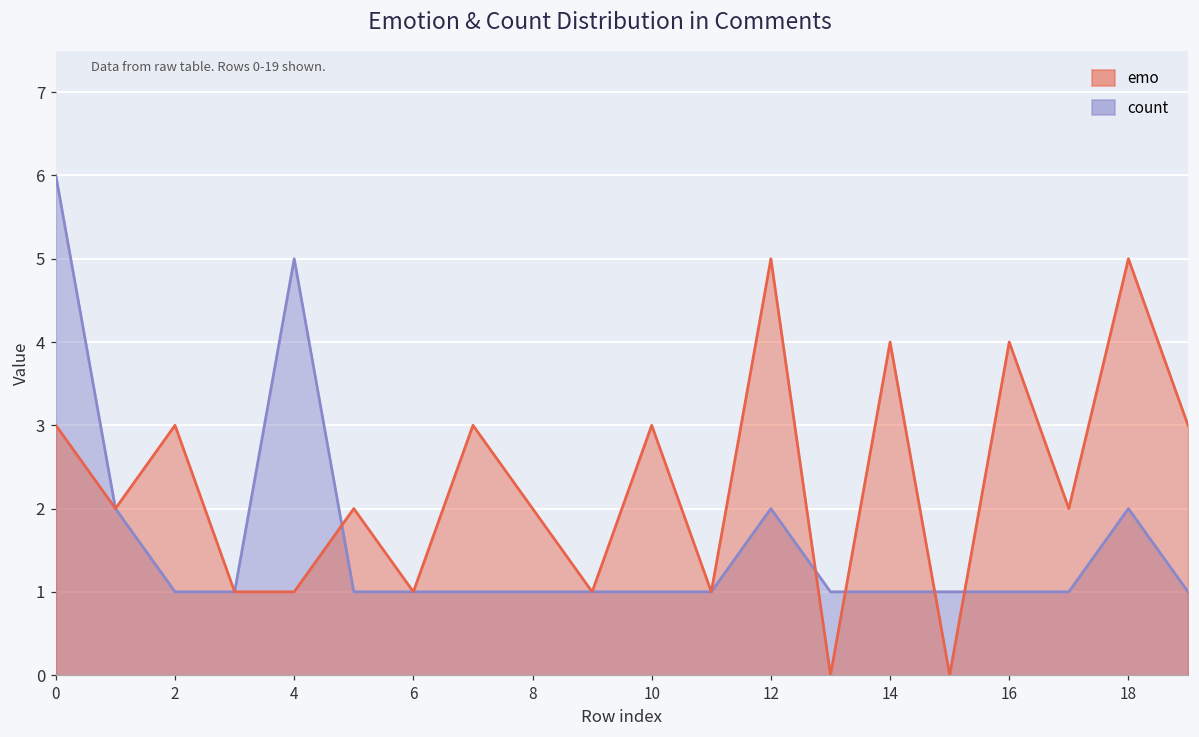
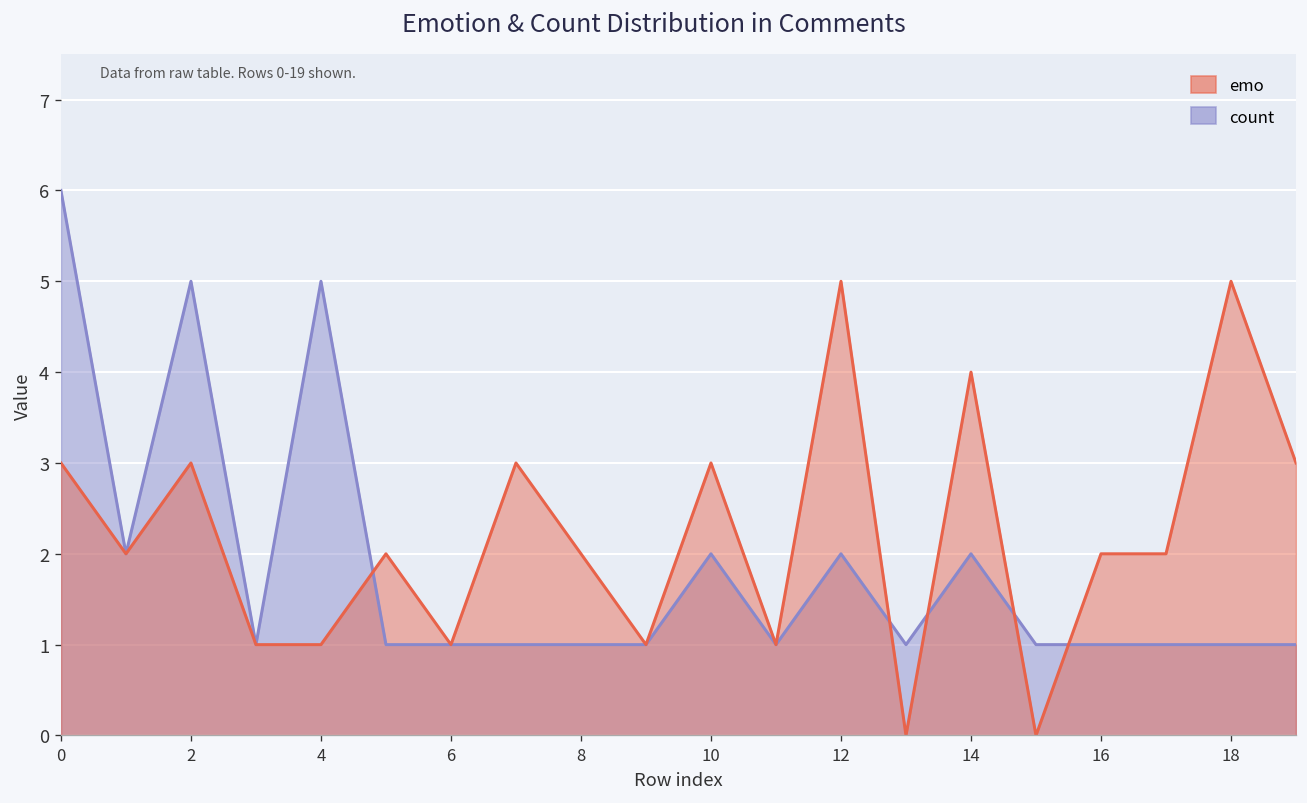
count, 2: 1 -> 5
count, 10: 1 -> 2
count, 14: 1 -> 2
emo, 16: 4 -> 2
count, 18: 2 -> 1
